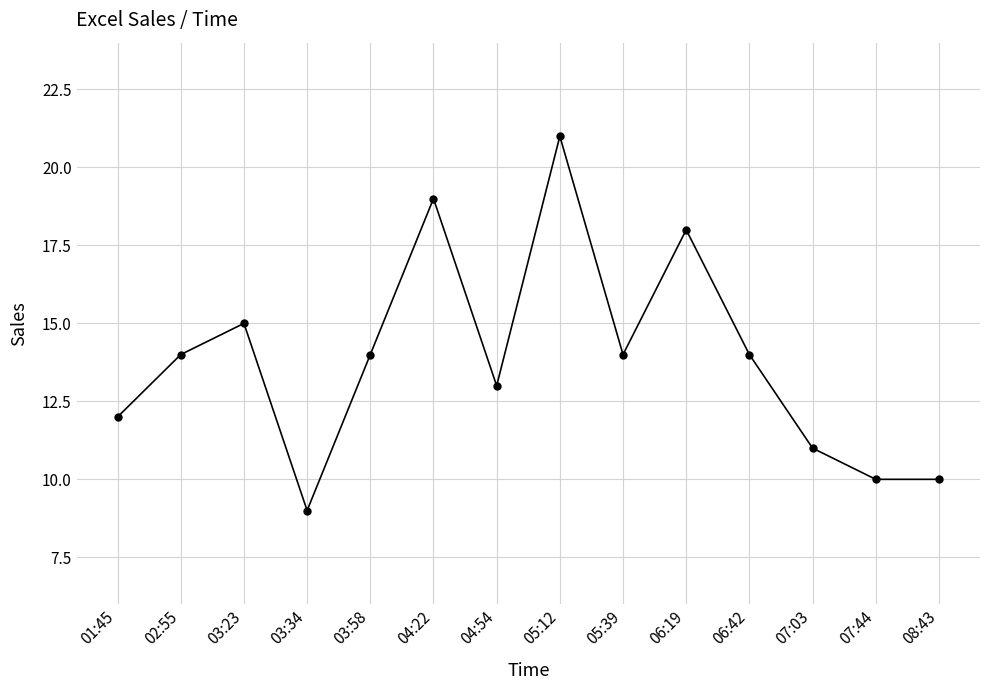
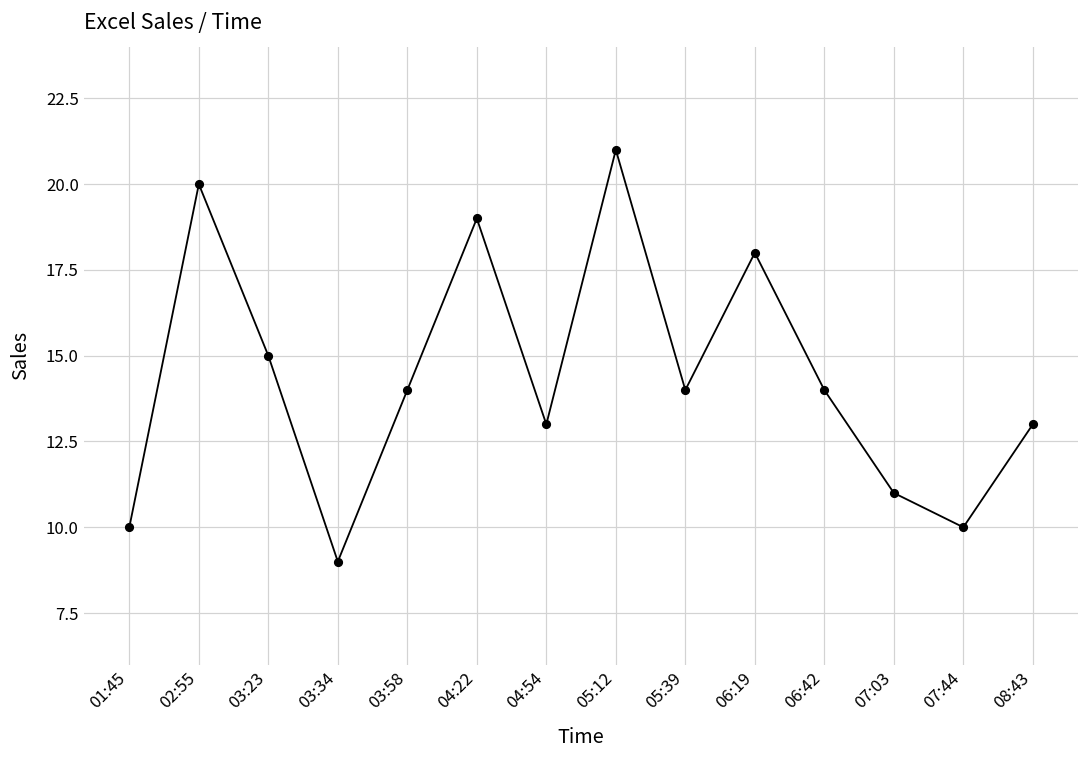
01:45: 12 -> 10
02:55: 14 -> 20
08:43: 10 -> 13
